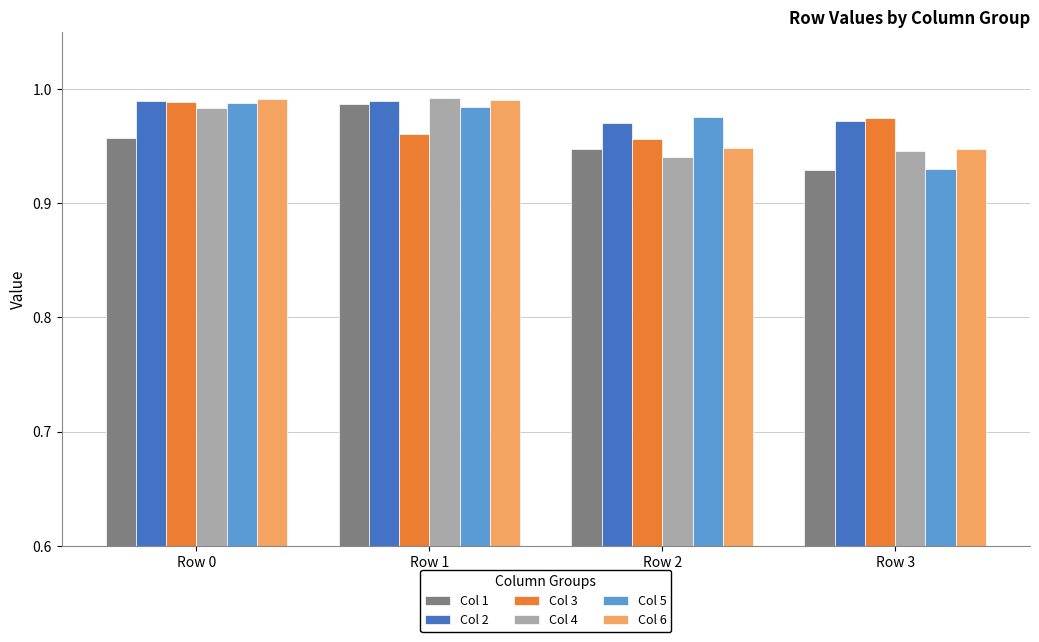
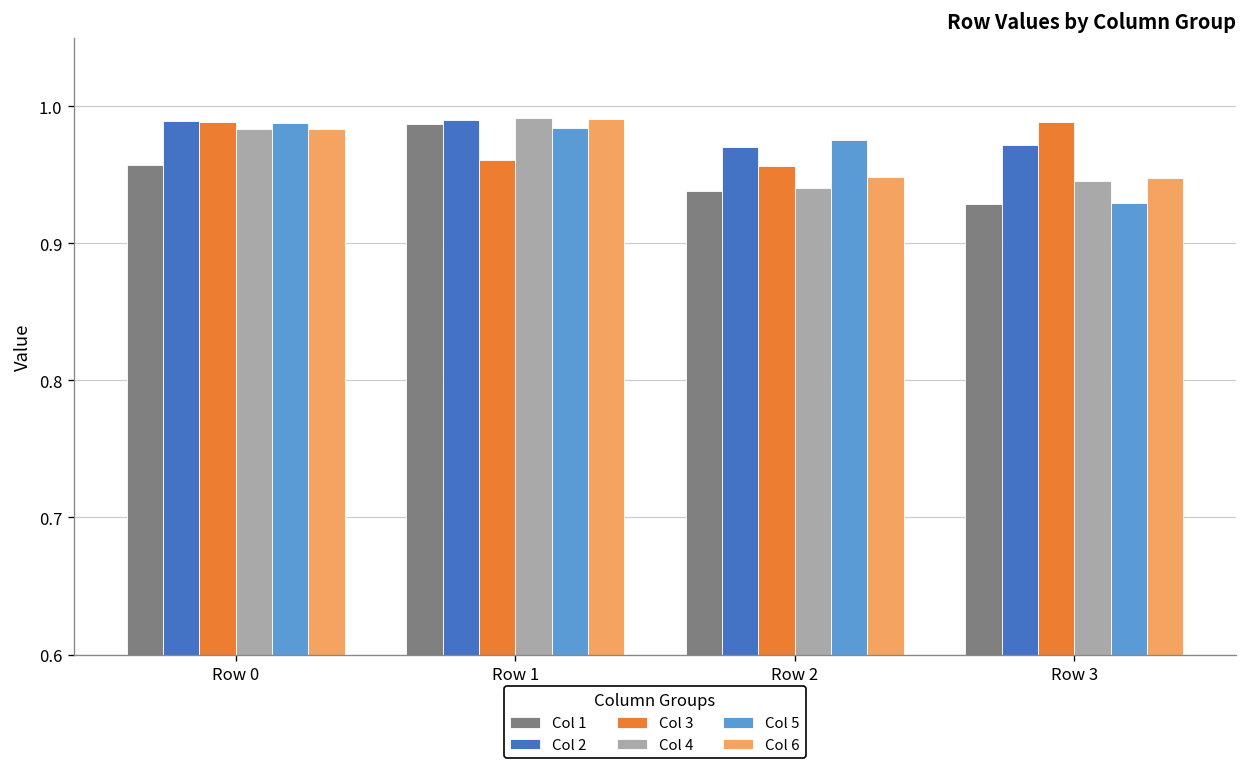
Col 6, Row 0: 0.991 -> 0.983
Col 1, Row 2: 0.947 -> 0.938
Col 3, Row 3: 0.974 -> 0.988
